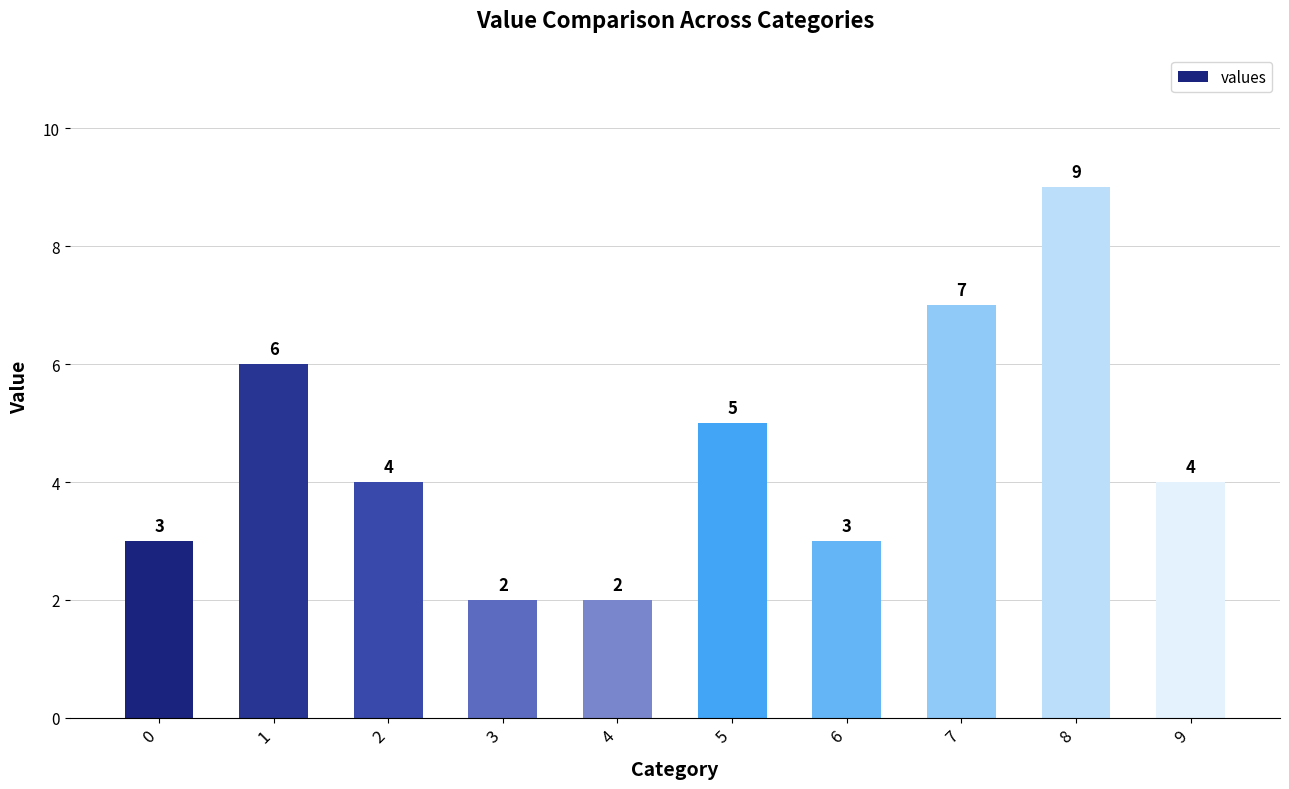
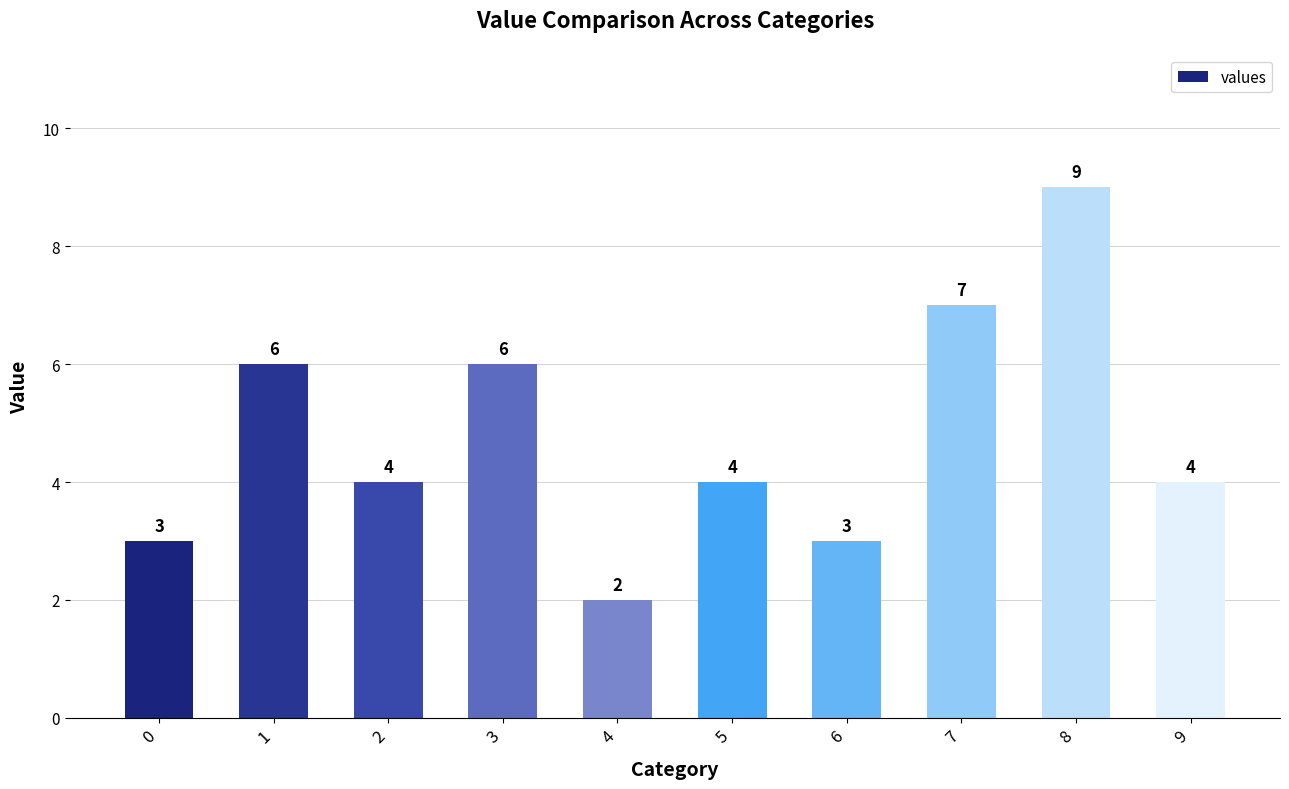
3: 2 -> 6
5: 5 -> 4
